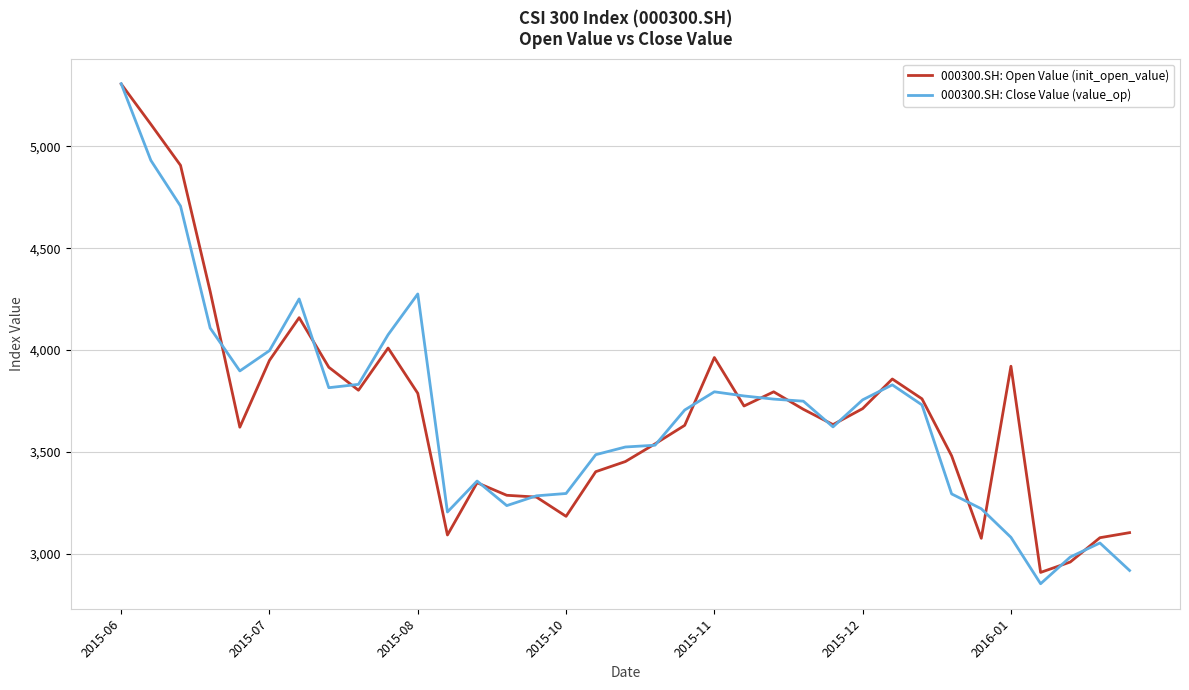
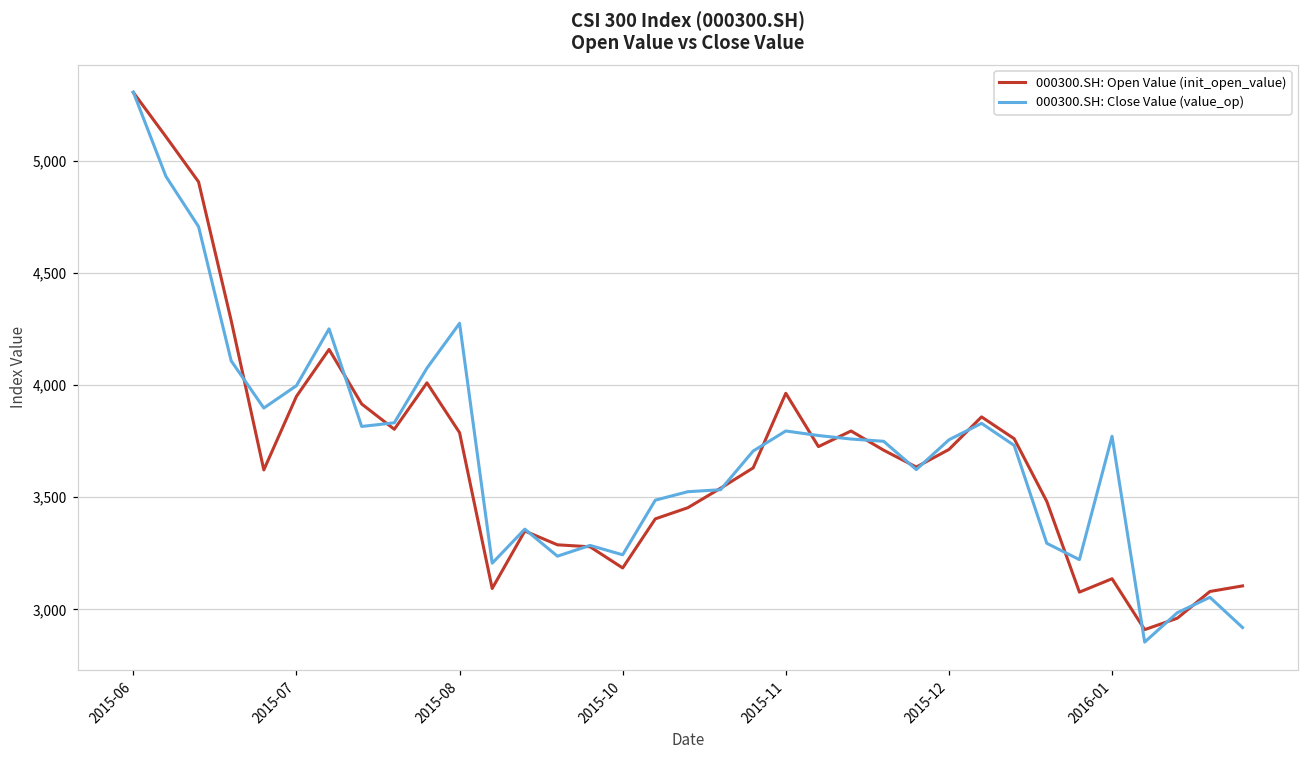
000300.SH: Close Value (value_op), 2015-10: 3,300 -> 3,240
000300.SH: Open Value (init_open_value), 2016-01: 3,920 -> 3,140
000300.SH: Close Value (value_op), 2016-01: 3,080 -> 3,770
